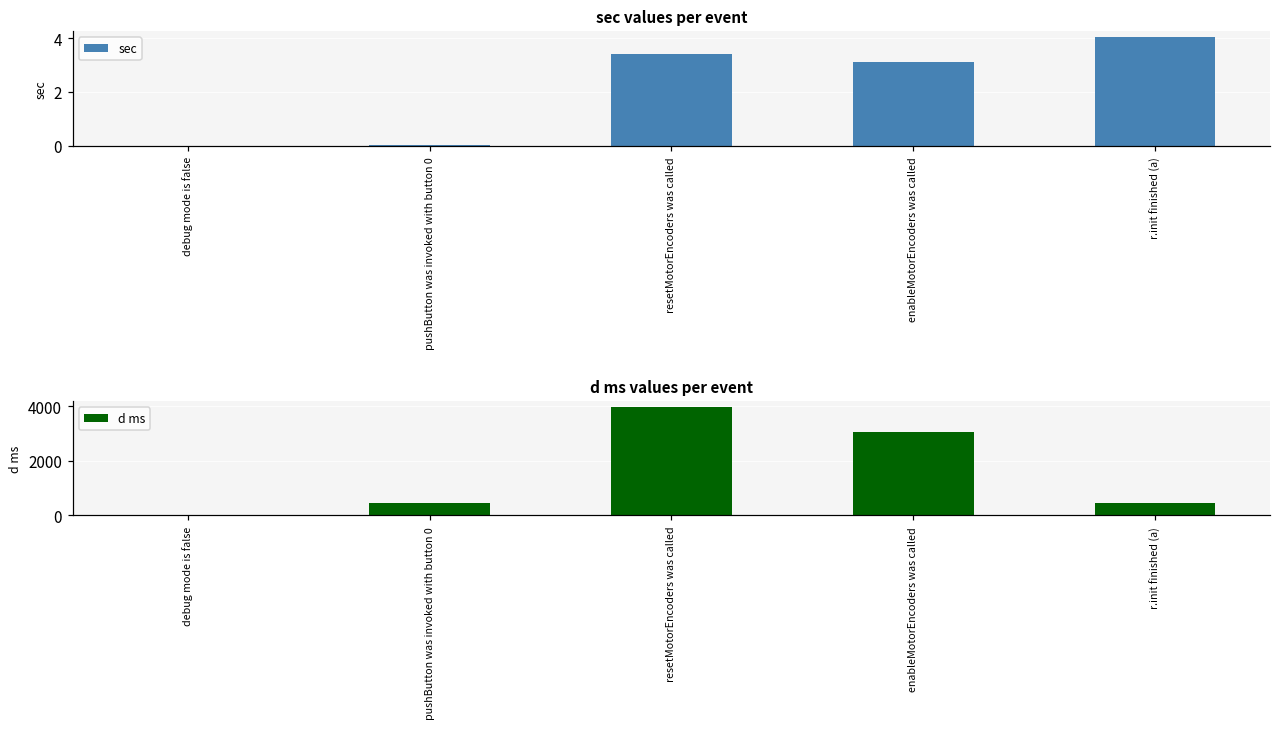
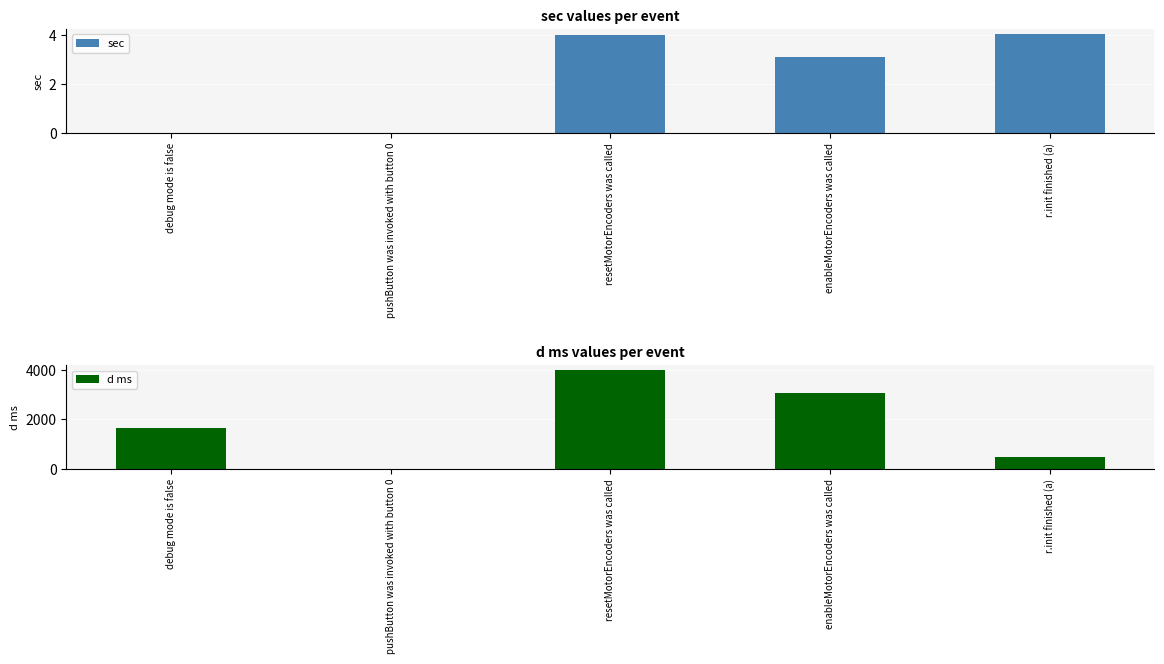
sec values per event, resetMotorEncoders was called: 3.4 -> 4.0
d ms values per event, debug mode is false: 0 -> 1700
d ms values per event, pushButton was invoked with button 0: 500 -> 0
